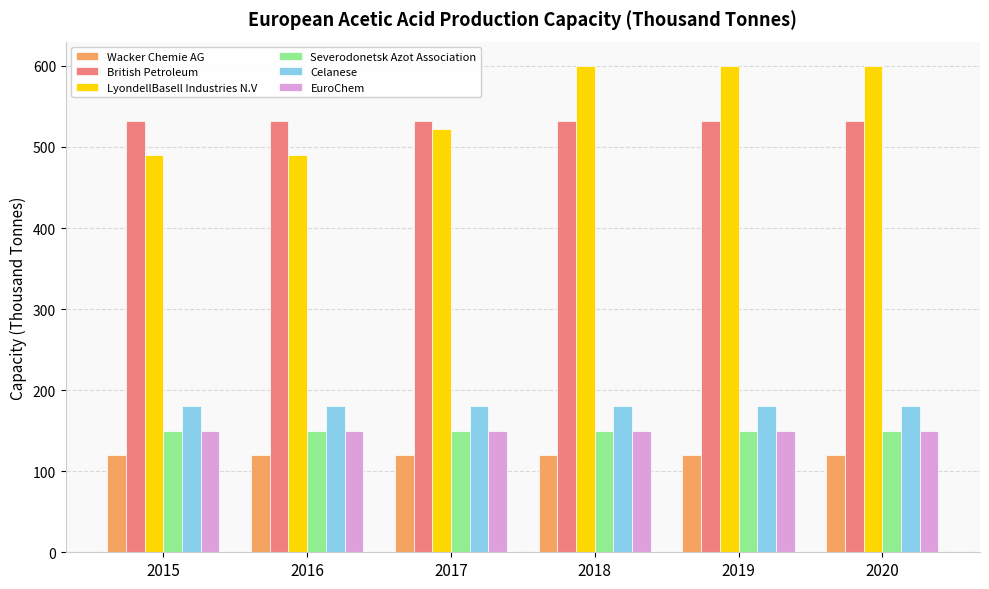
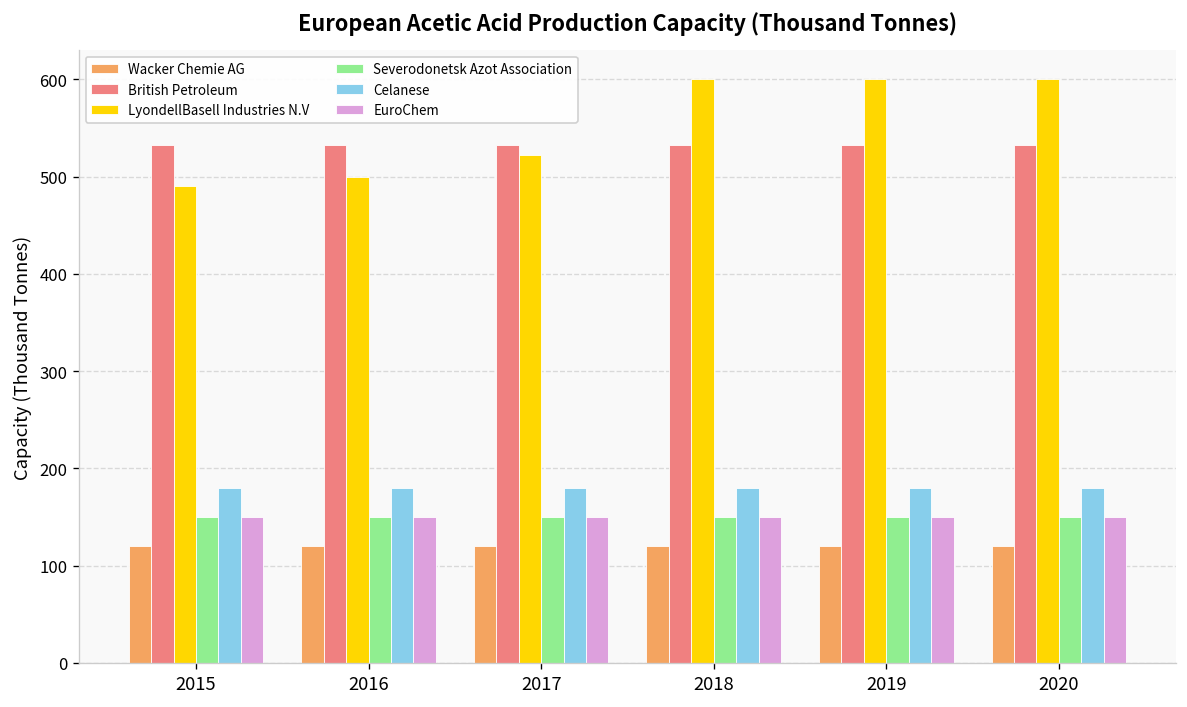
LyondellBasell Industries N.V, 2016: 490 -> 500
